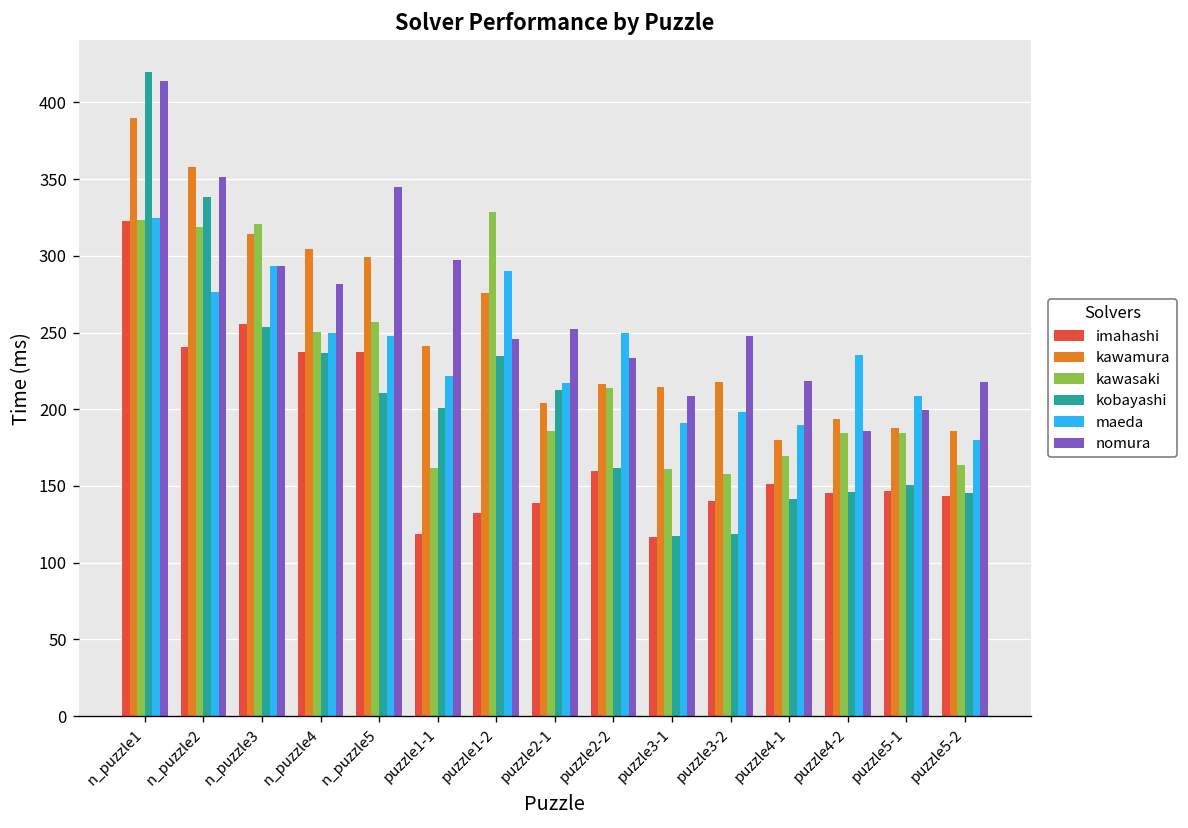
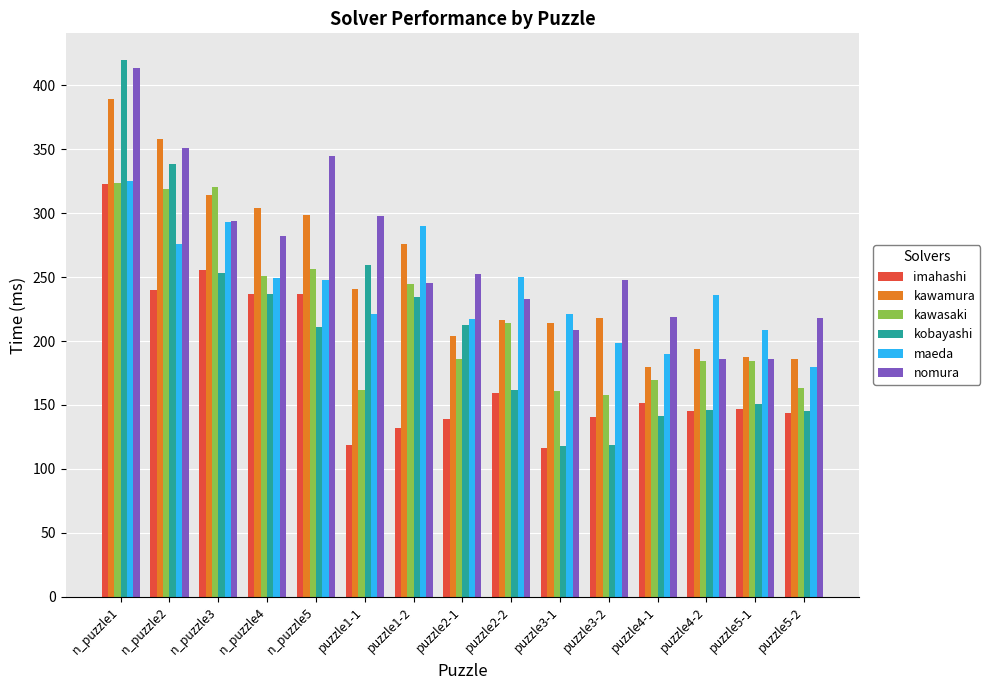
kobayashi, puzzle1-1: 201 -> 259
kawasaki, puzzle1-2: 328 -> 244
maeda, puzzle3-1: 191 -> 221
nomura, puzzle5-1: 199 -> 186
